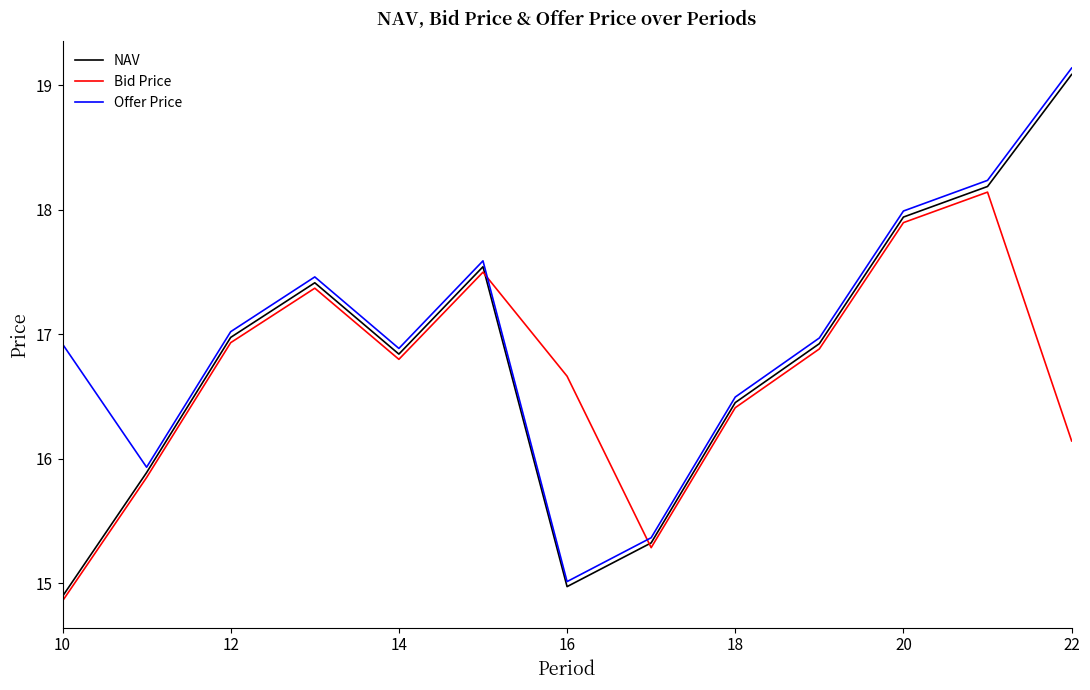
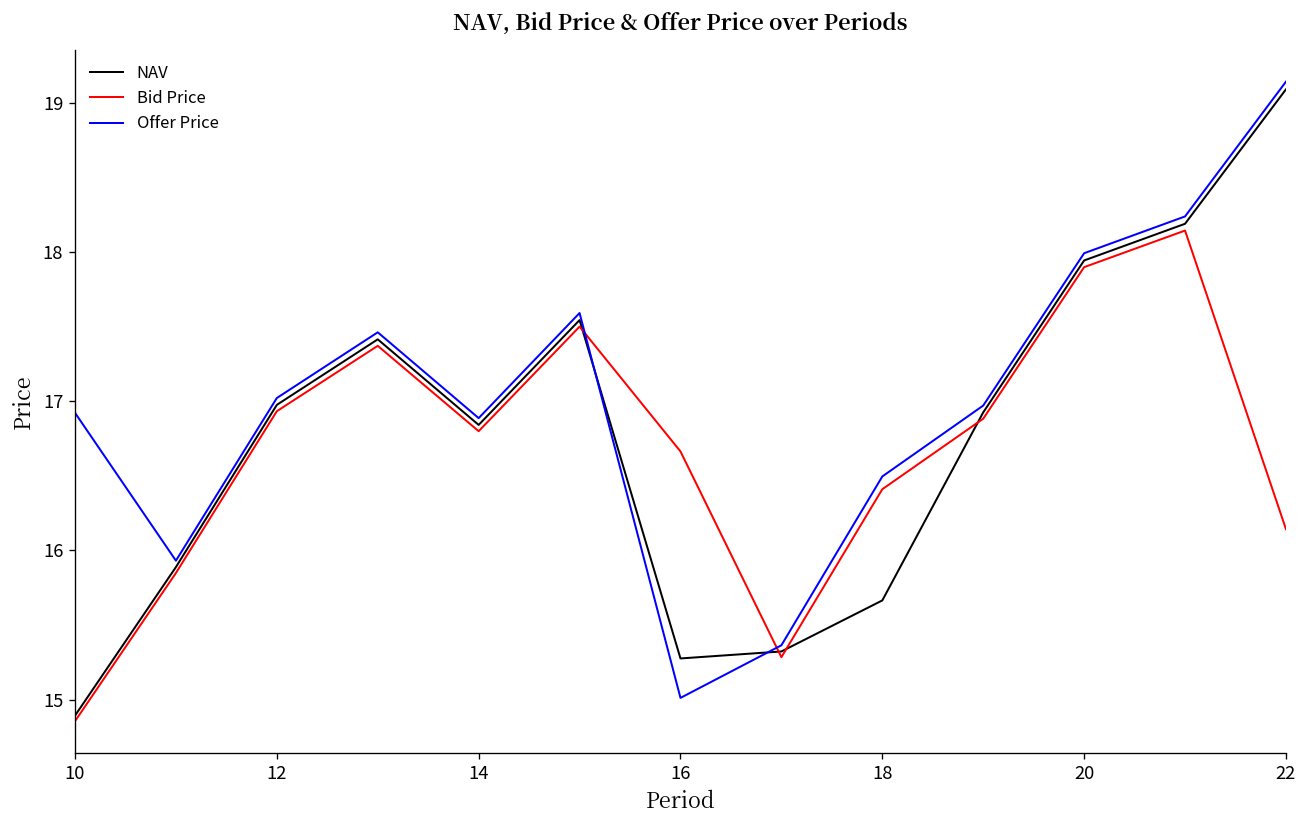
NAV, 16: 14.97 -> 15.28
NAV, 18: 16.45 -> 15.67
